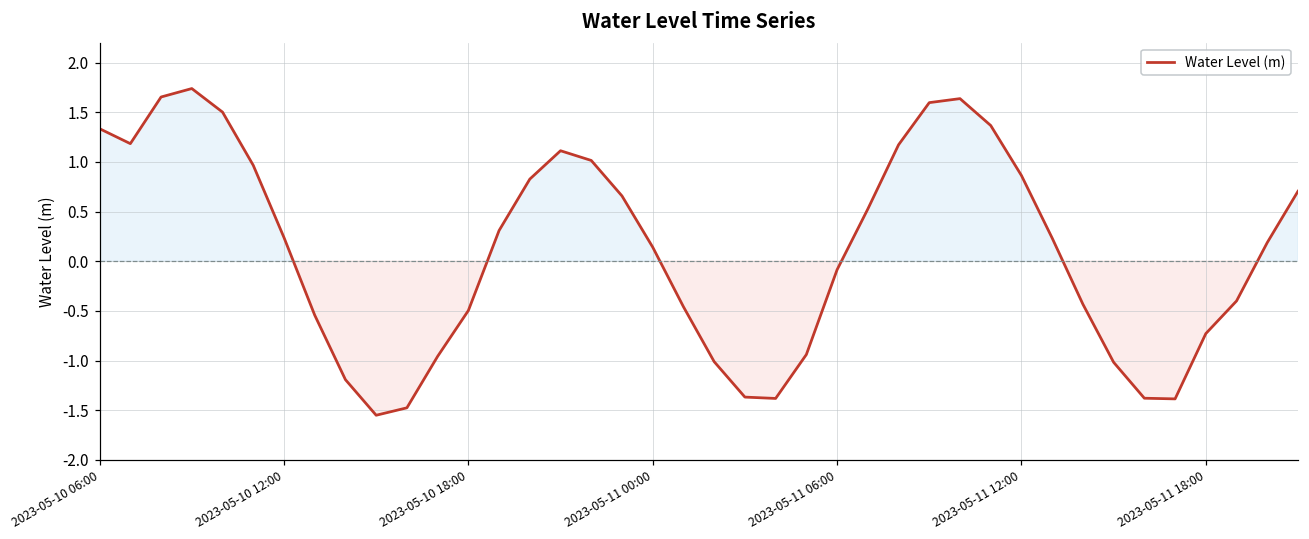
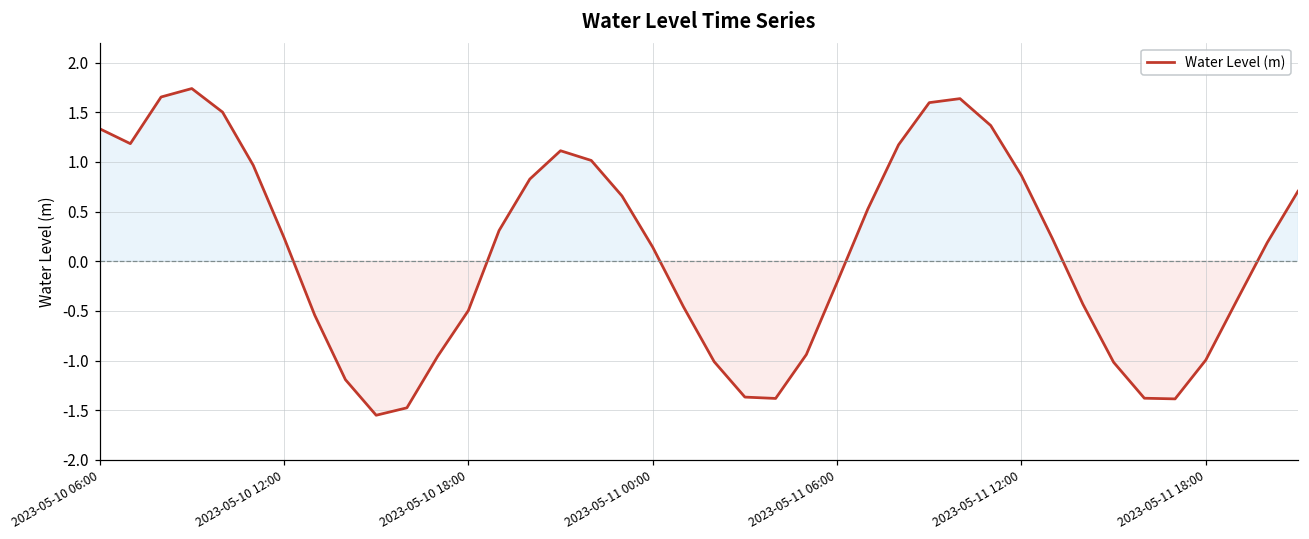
2023-05-11 06:00: -0.1 -> -0.2
2023-05-11 18:00: -0.7 -> -1.0
